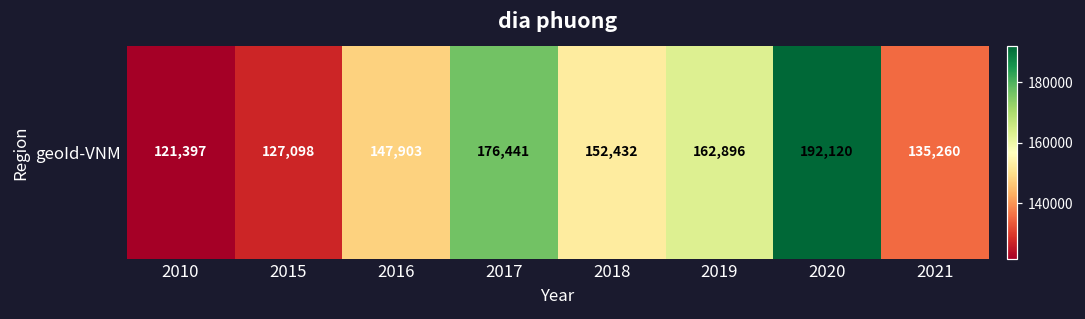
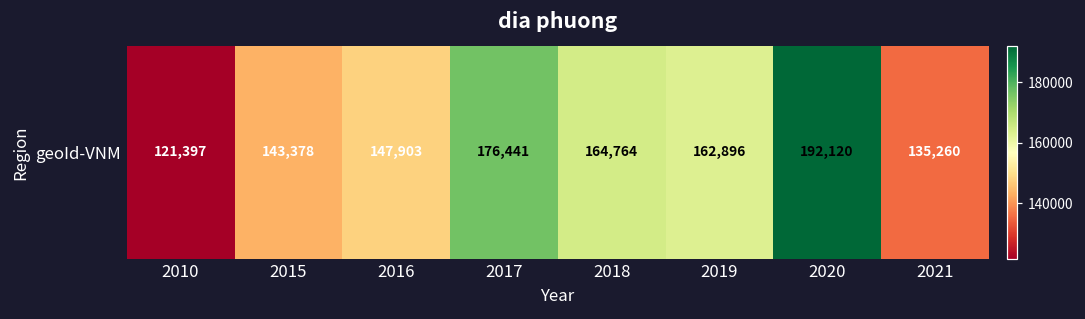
geoId-VNM, 2015: 127,098 -> 143,378
geoId-VNM, 2018: 152,432 -> 164,764
